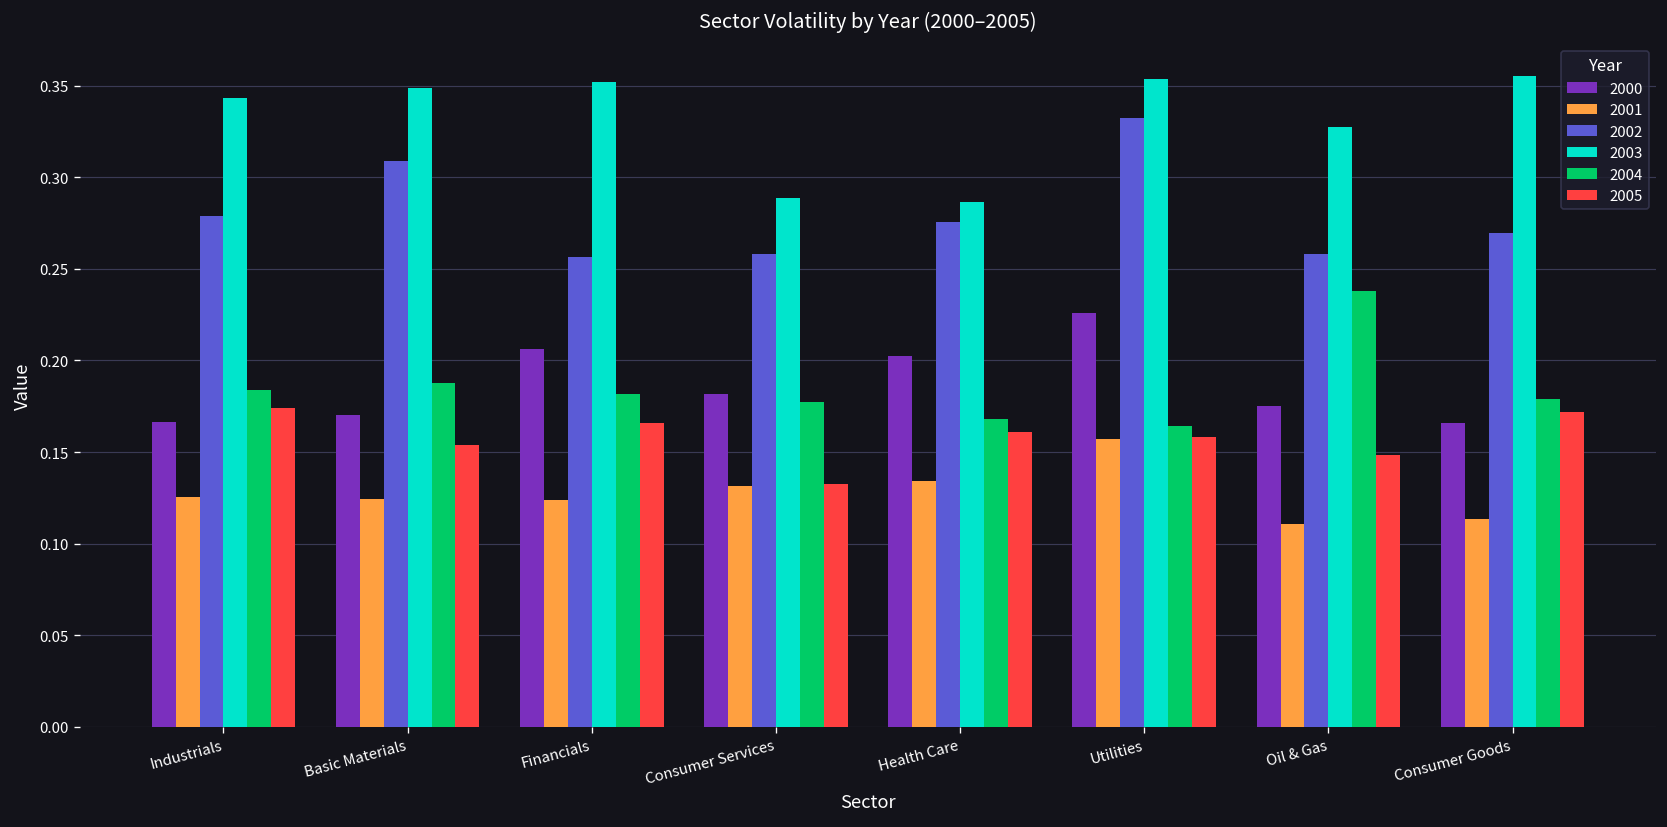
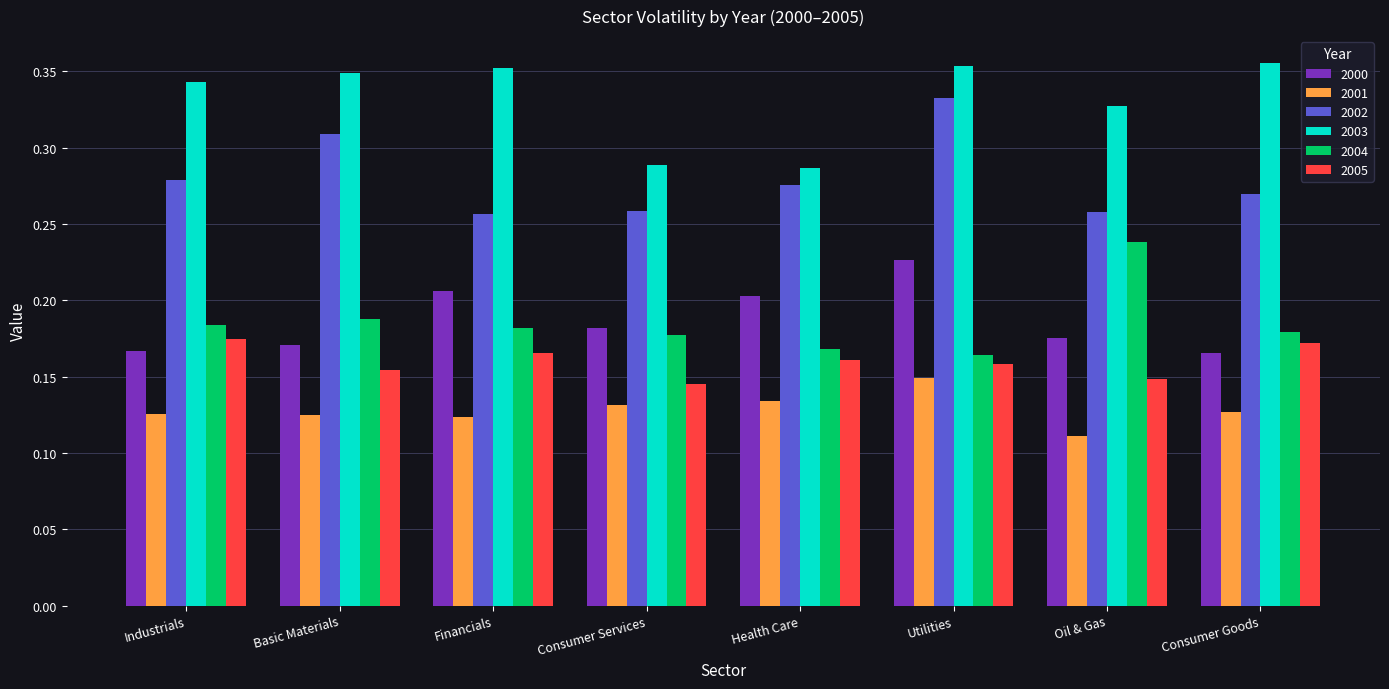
2005, Consumer Services: 0.132 -> 0.145
2001, Utilities: 0.157 -> 0.149
2001, Consumer Goods: 0.113 -> 0.127
